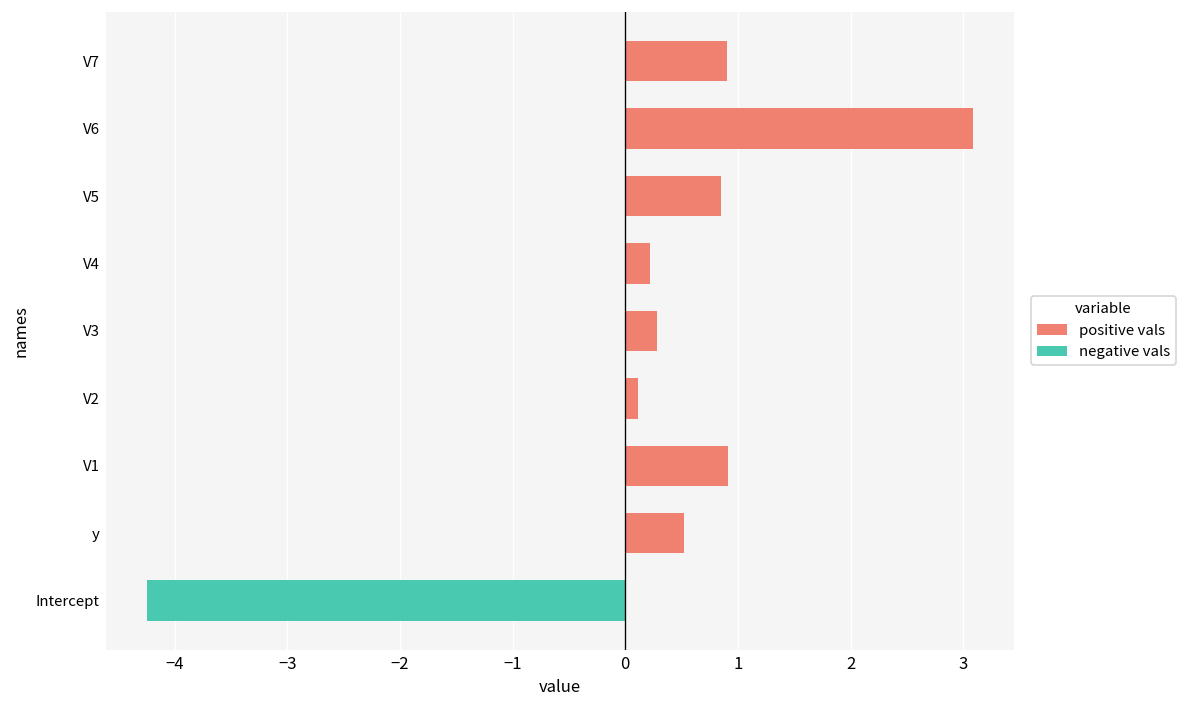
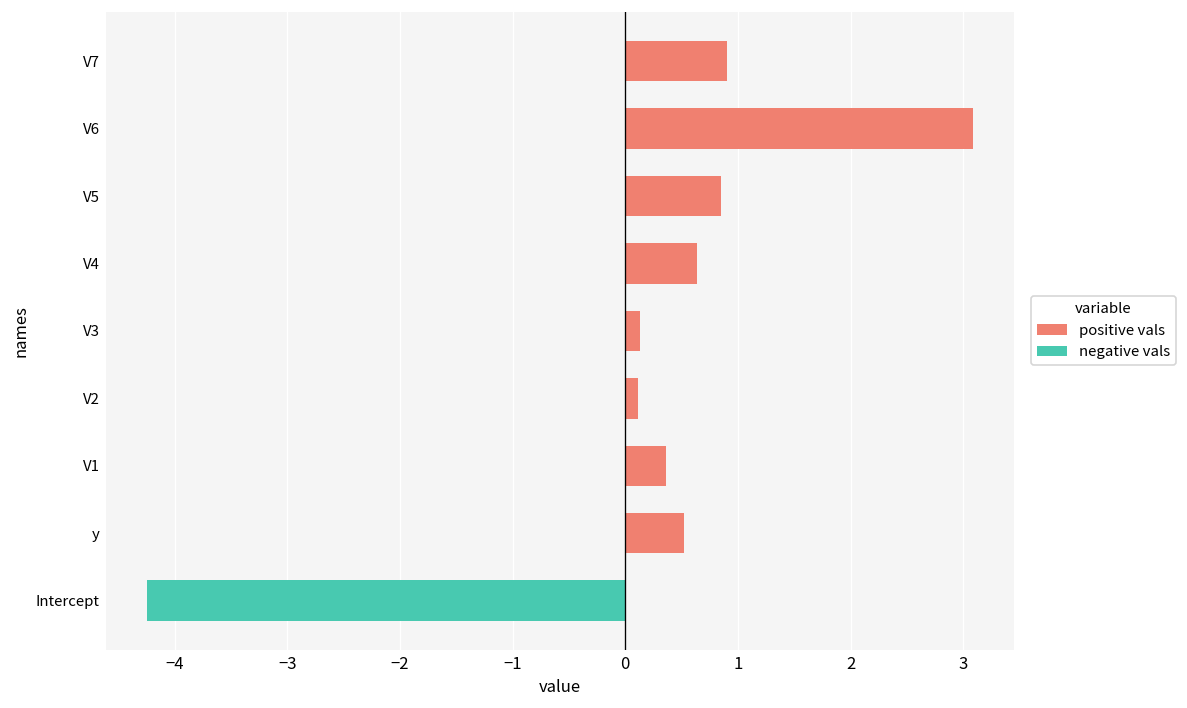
V4: 0.2 -> 0.6
V3: 0.3 -> 0.1
V1: 0.9 -> 0.4
